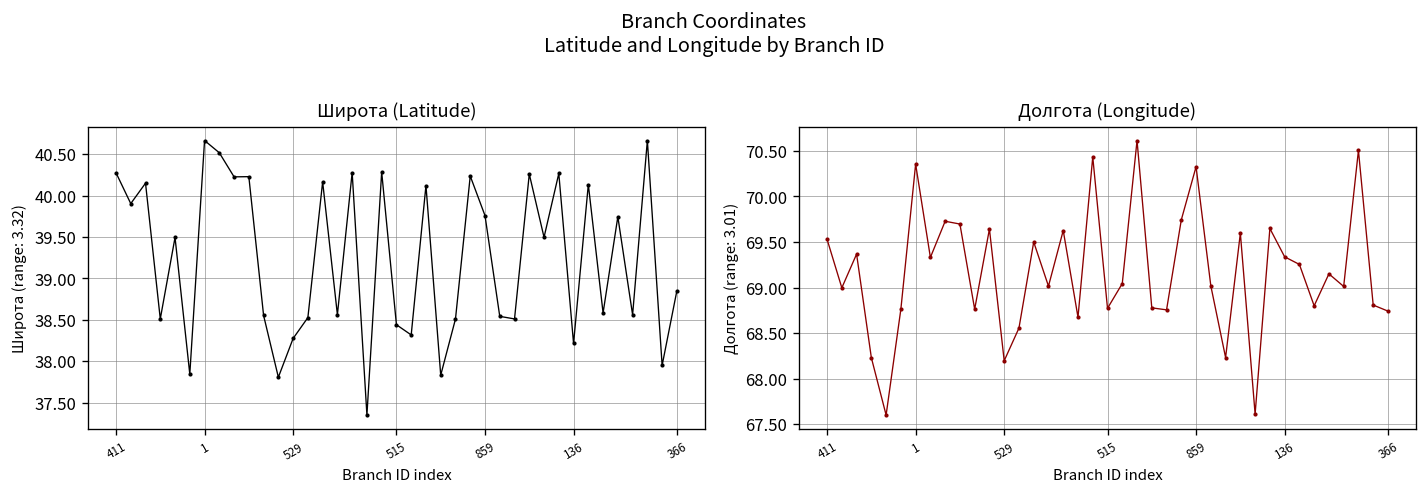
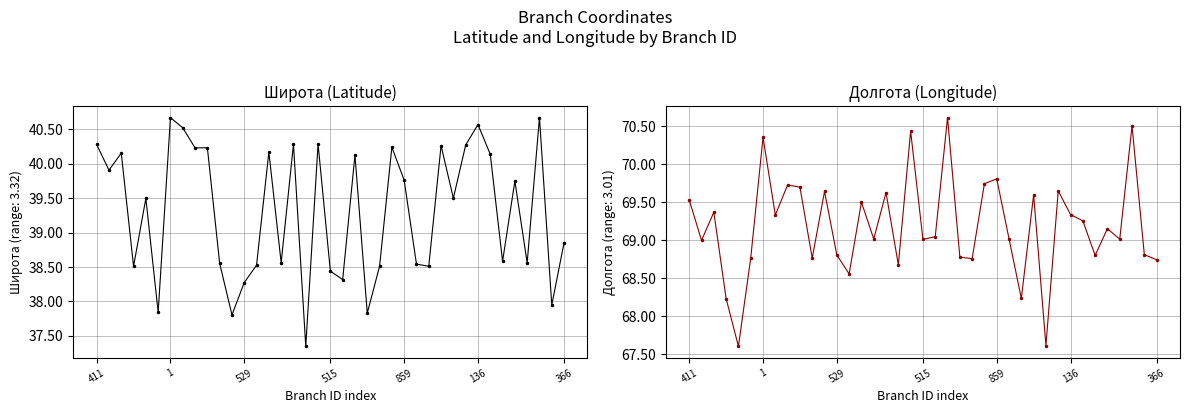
Широта (Latitude), 136: 38.2 -> 40.6
Долгота (Longitude), 529: 68.2 -> 68.8
Долгота (Longitude), 515: 68.8 -> 69.0
Долгота (Longitude), 859: 70.3 -> 69.8
